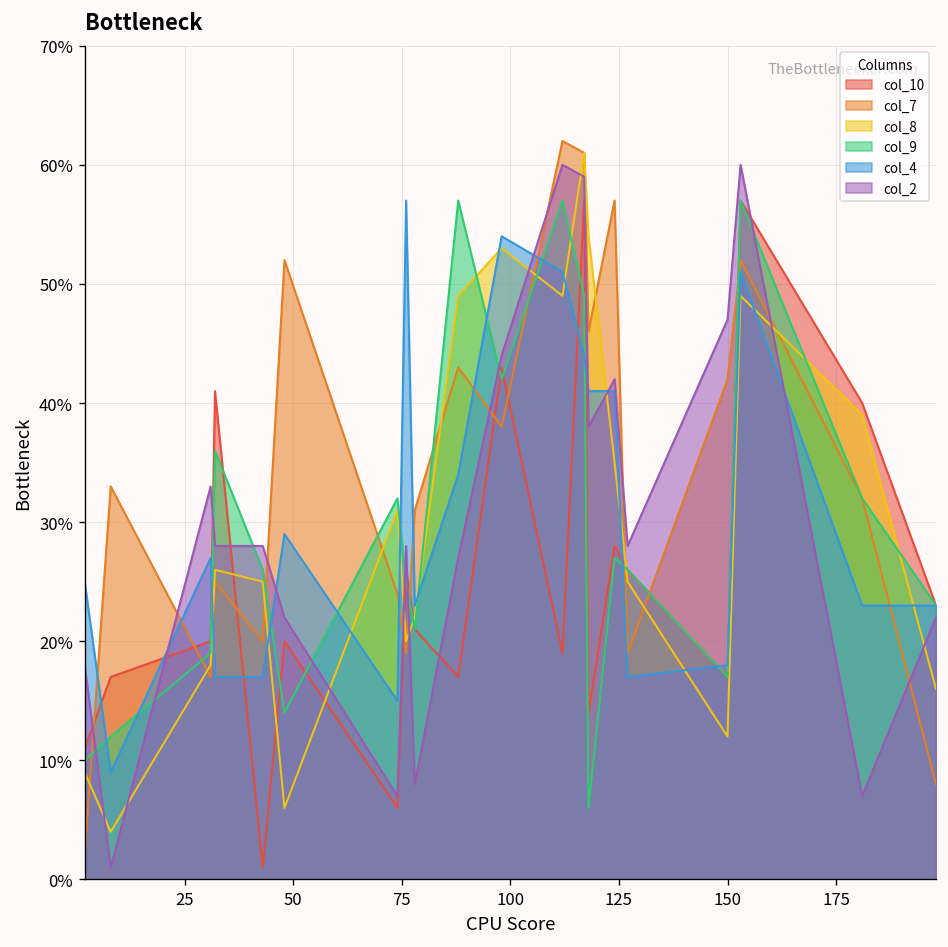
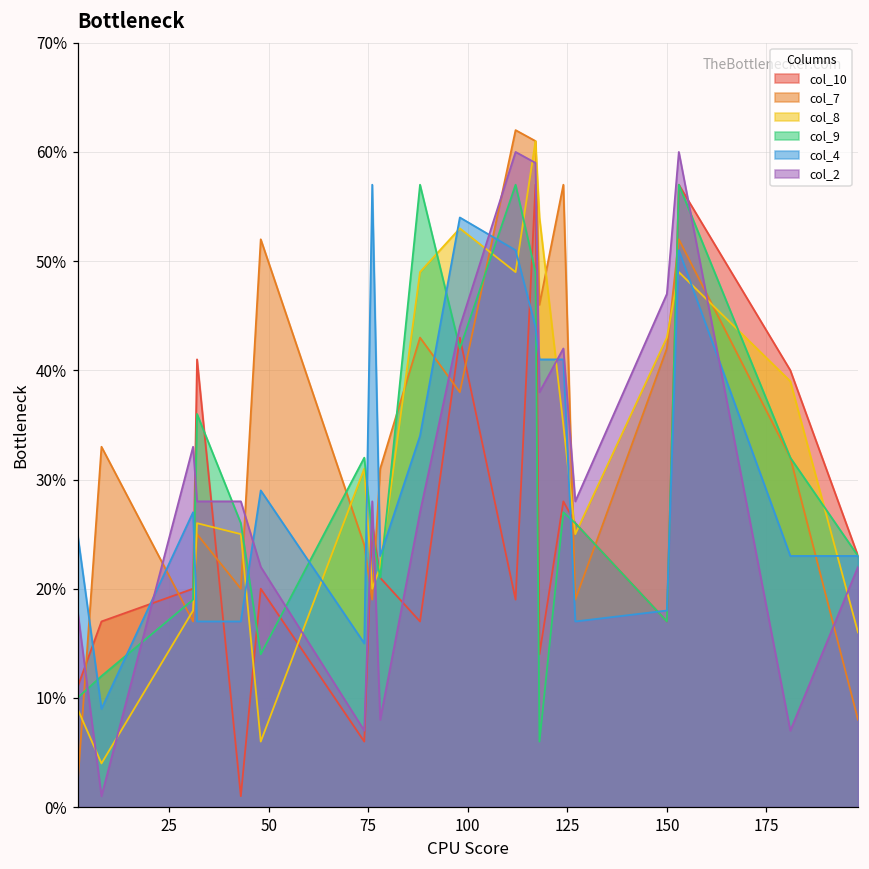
col_8, 150: 12% -> 43%
